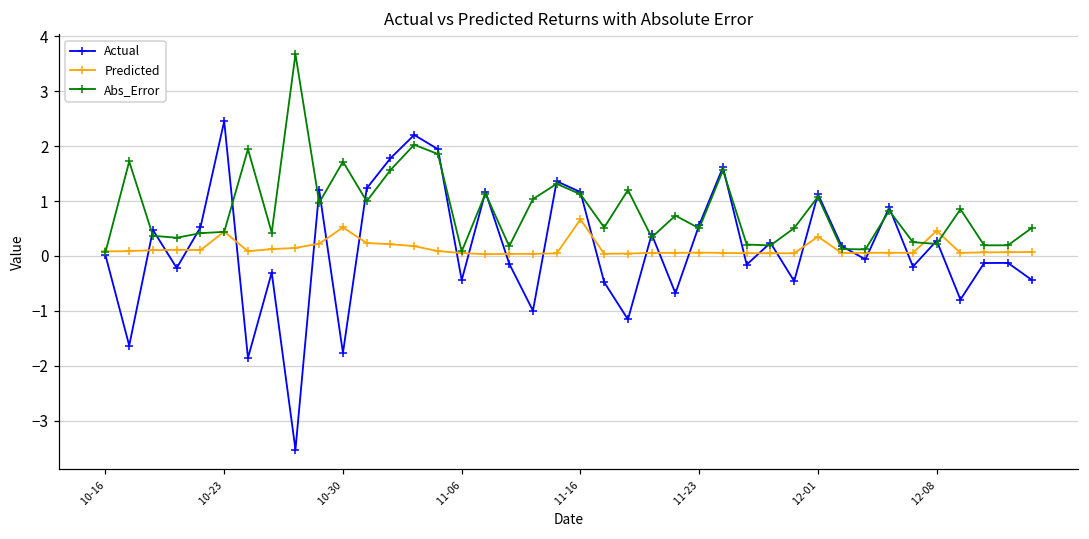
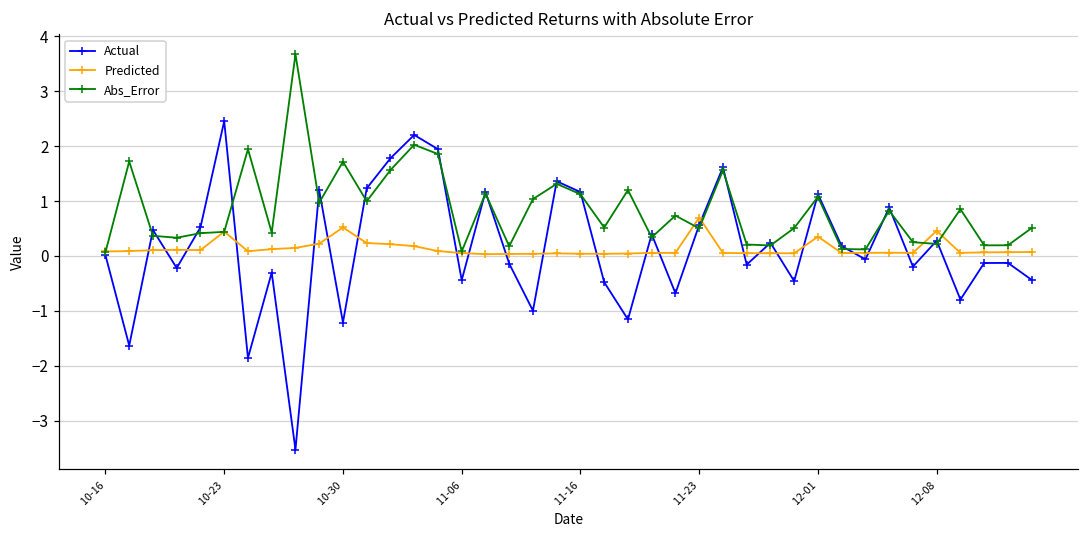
Actual, 10-30: -1.8 -> -1.2
Predicted, 11-16: 0.7 -> 0.0
Predicted, 11-23: 0.1 -> 0.7
